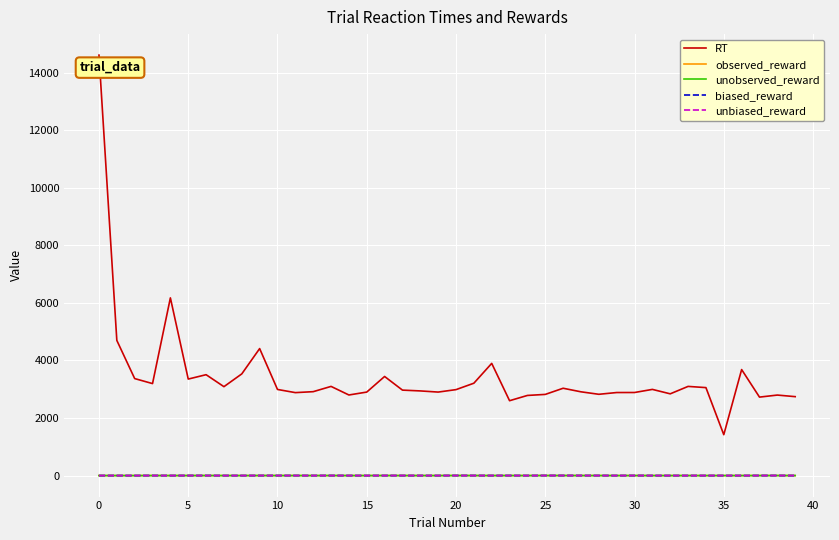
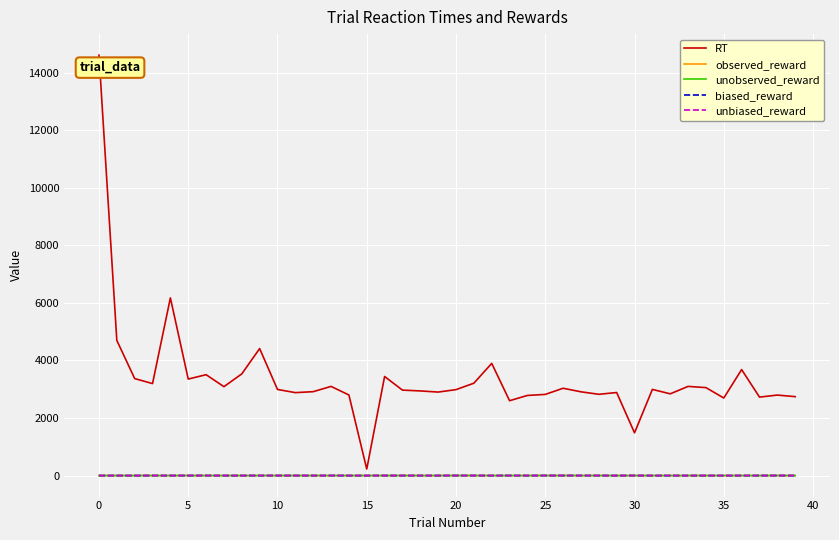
RT, 15: 2900 -> 200
RT, 30: 2900 -> 1500
RT, 35: 1400 -> 2700
